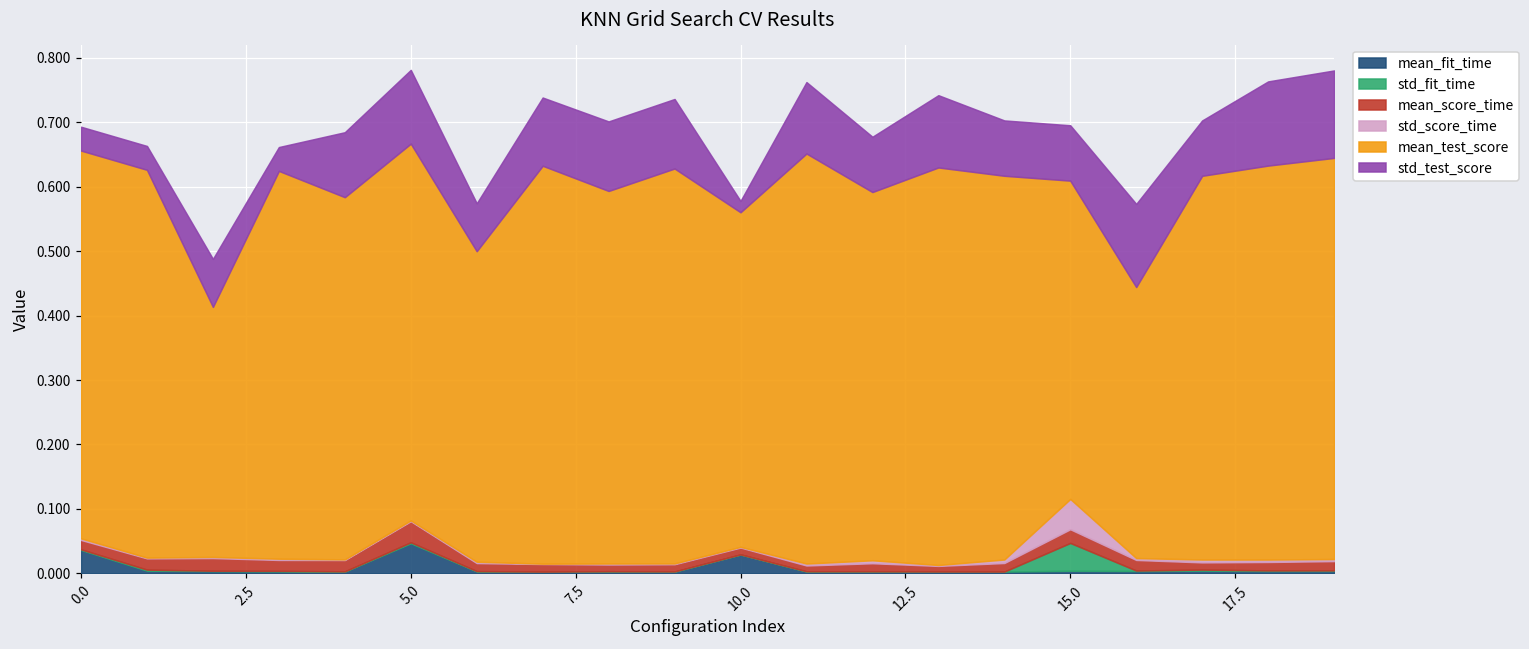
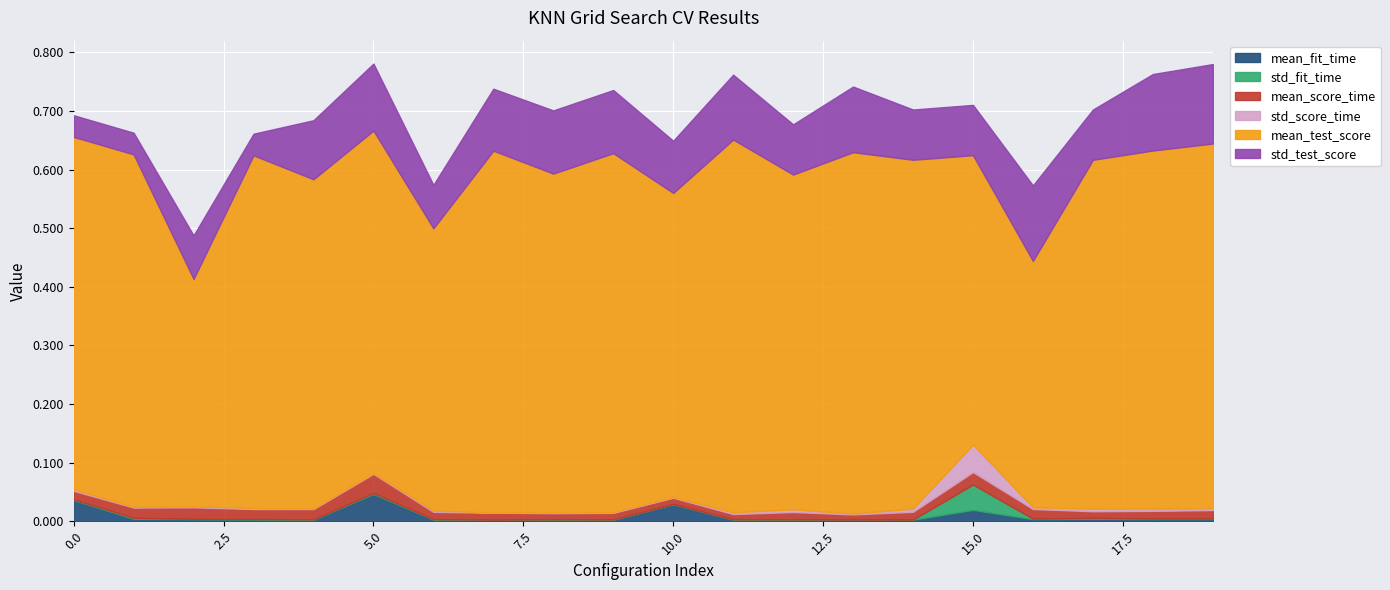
std_test_score, 10.0: 0.02 -> 0.09
mean_fit_time, 15.0: 0.00 -> 0.02
